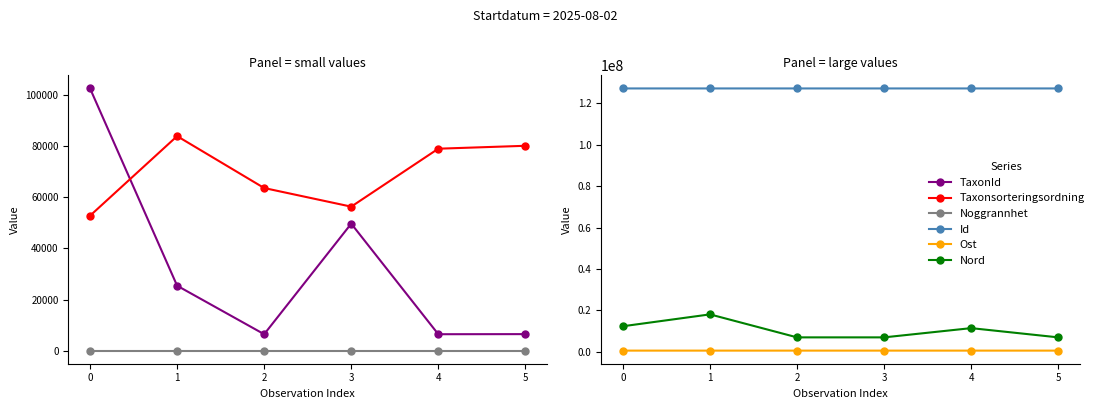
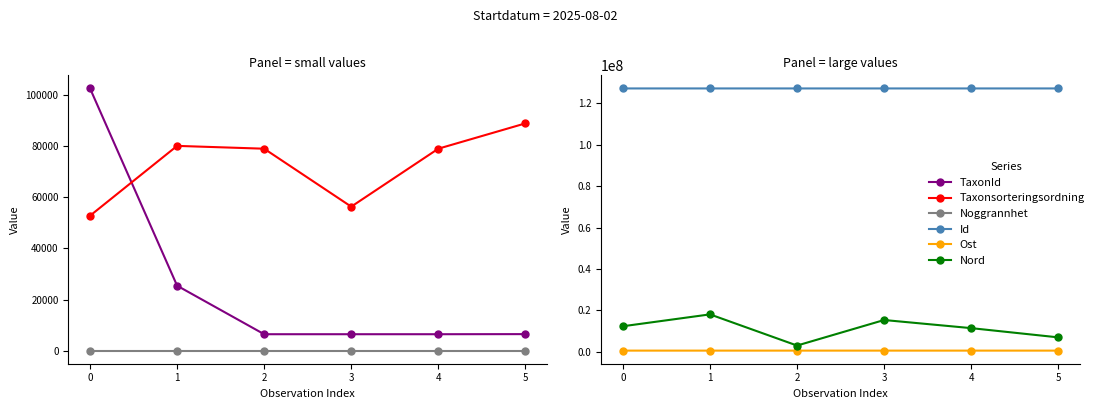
Panel = small values, Taxonsorteringsordning, 1: 84000 -> 80000
Panel = small values, Taxonsorteringsordning, 2: 64000 -> 79000
Panel = small values, TaxonId, 3: 50000 -> 6000
Panel = small values, Taxonsorteringsordning, 5: 80000 -> 89000
Panel = large values, Nord, 2: 7000000 -> 3000000
Panel = large values, Nord, 3: 7000000 -> 15000000
